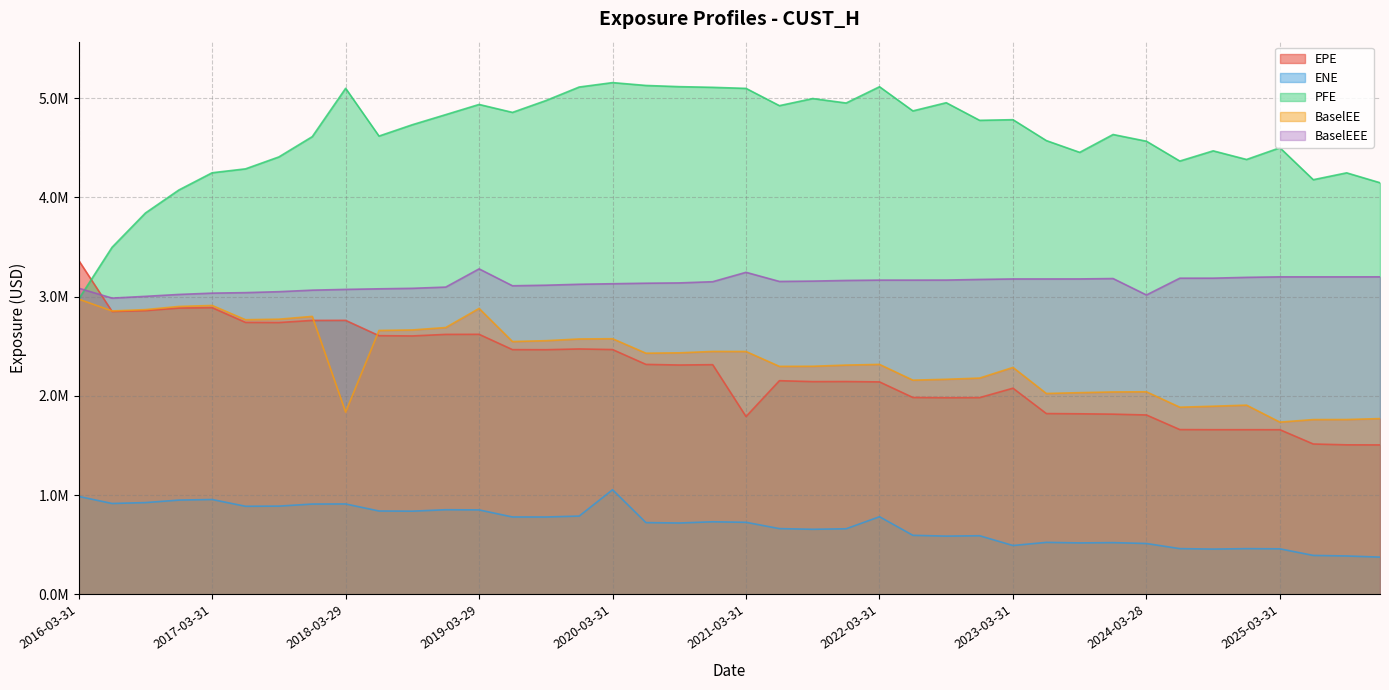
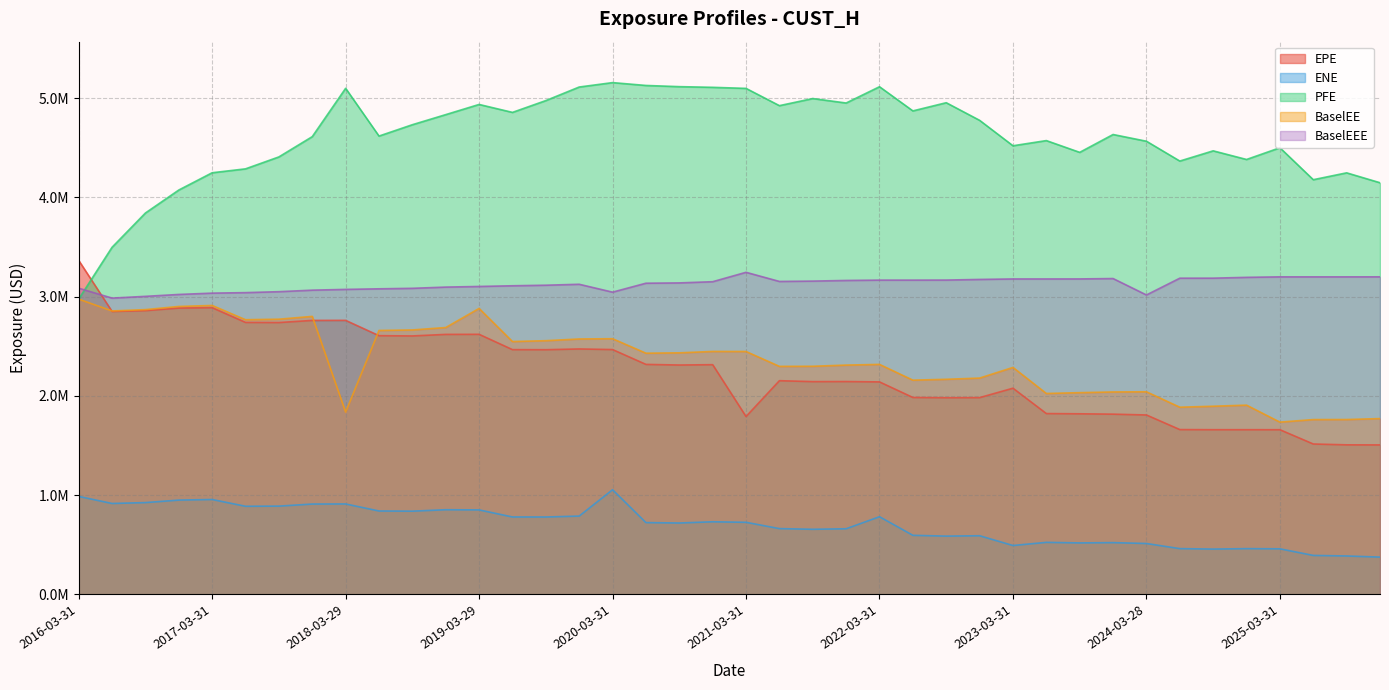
BaselEEE, 2019-03-29: 3300000 -> 3100000
BaselEEE, 2020-03-31: 3100000 -> 3000000
PFE, 2023-03-31: 4800000 -> 4500000
